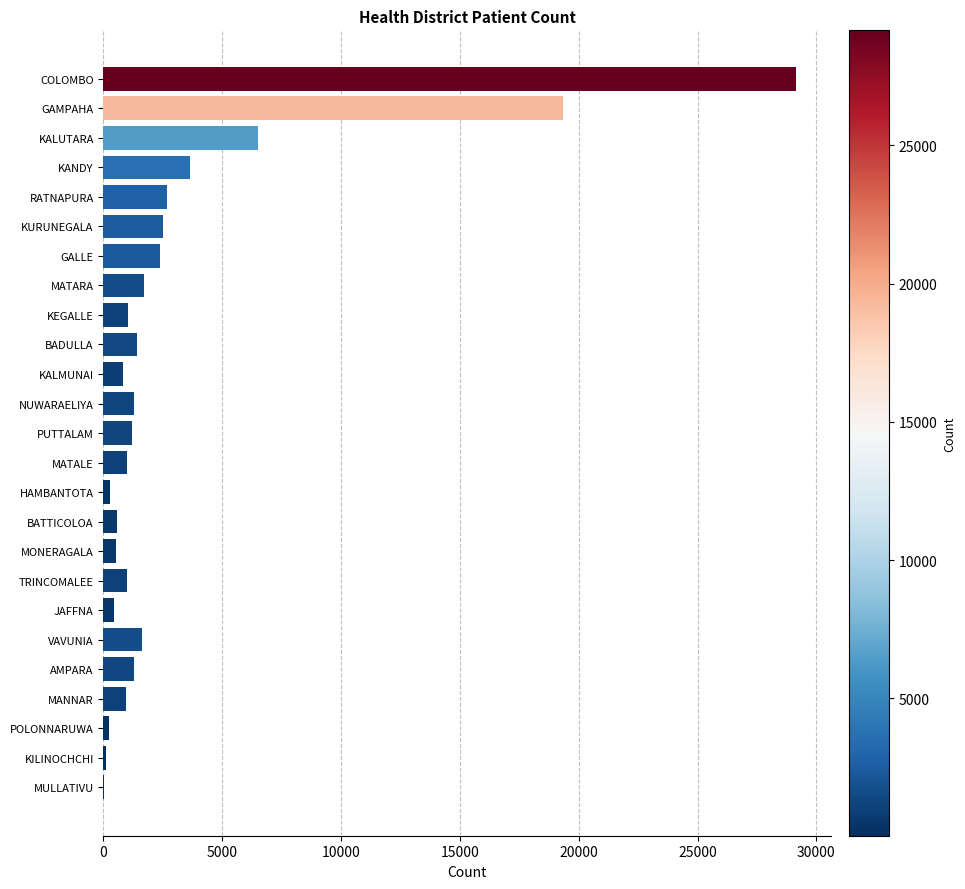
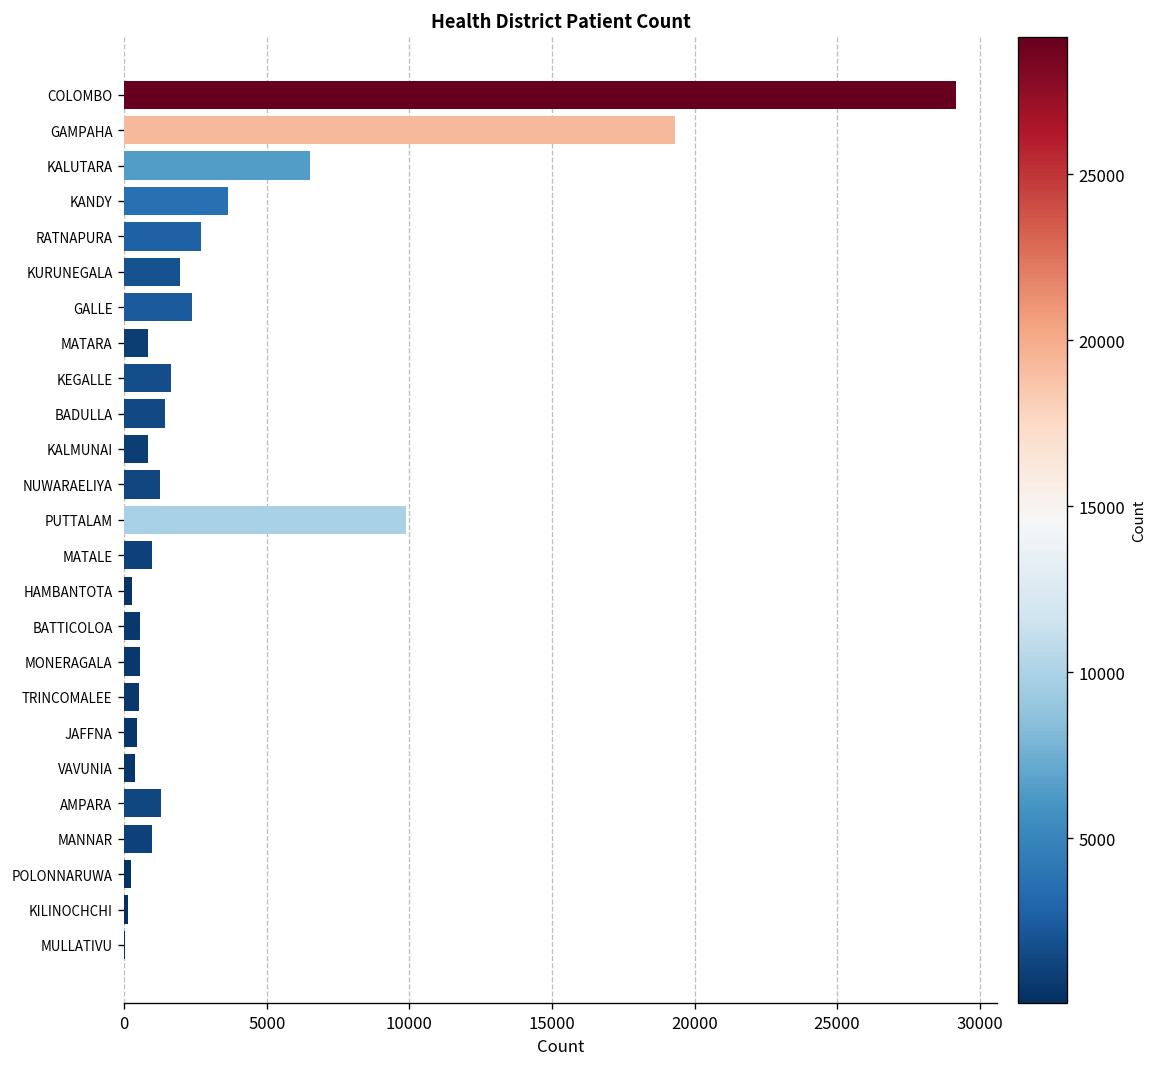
KURUNEGALA: 2500 -> 2000
MATARA: 1700 -> 800
KEGALLE: 1000 -> 1700
PUTTALAM: 1200 -> 9900
TRINCOMALEE: 1000 -> 500
VAVUNIA: 1600 -> 400
